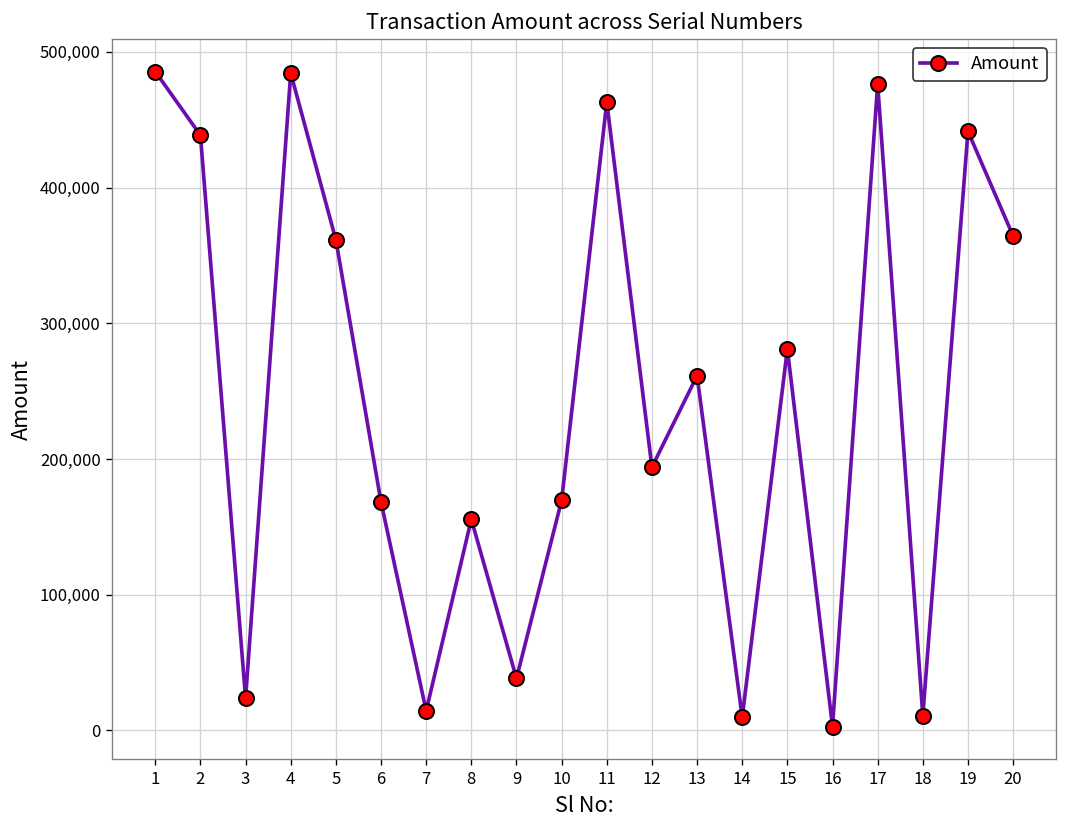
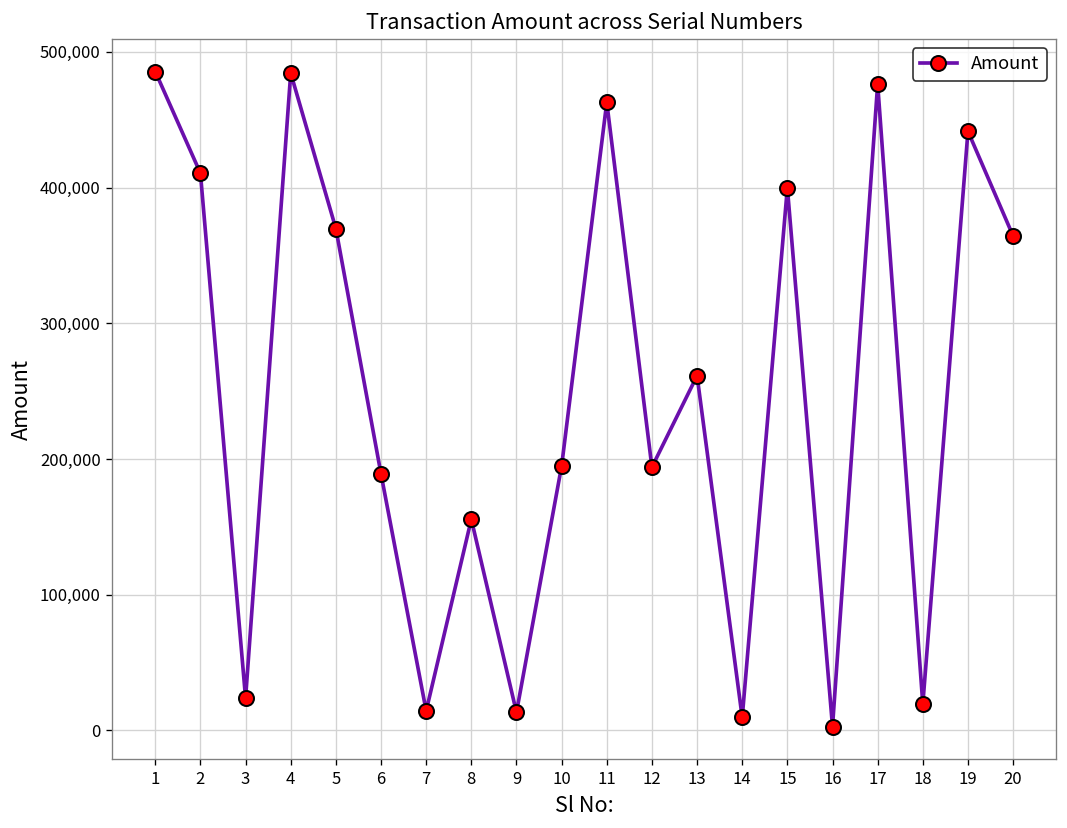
2: 439,000 -> 411,000
5: 361,000 -> 370,000
6: 168,000 -> 189,000
9: 38,000 -> 13,000
10: 170,000 -> 195,000
15: 281,000 -> 400,000
18: 11,000 -> 19,000
